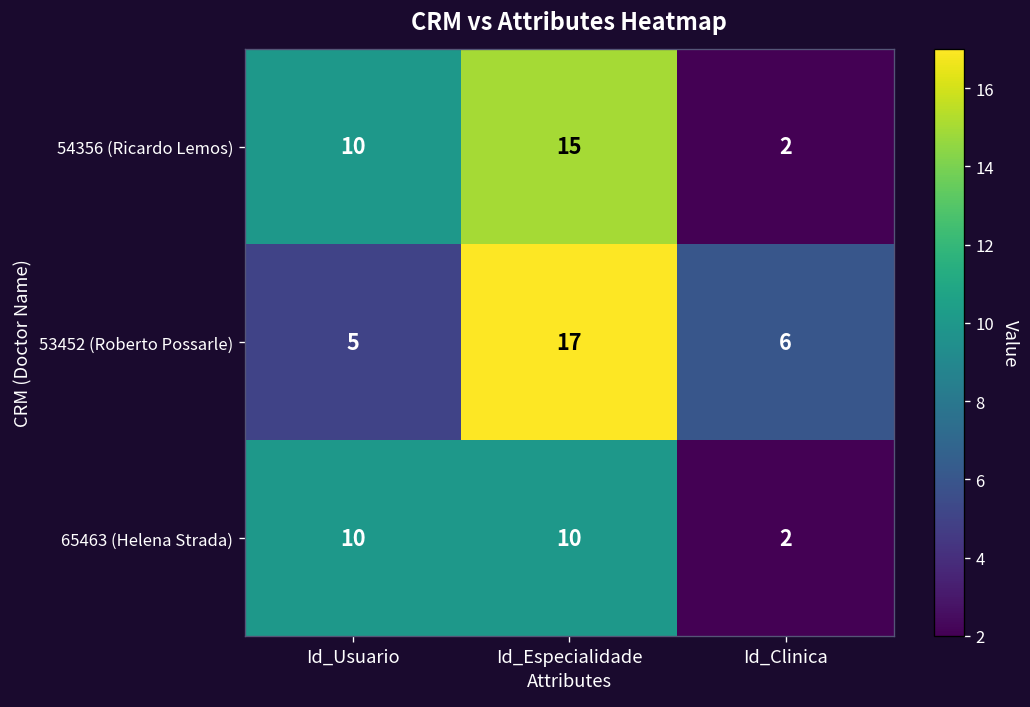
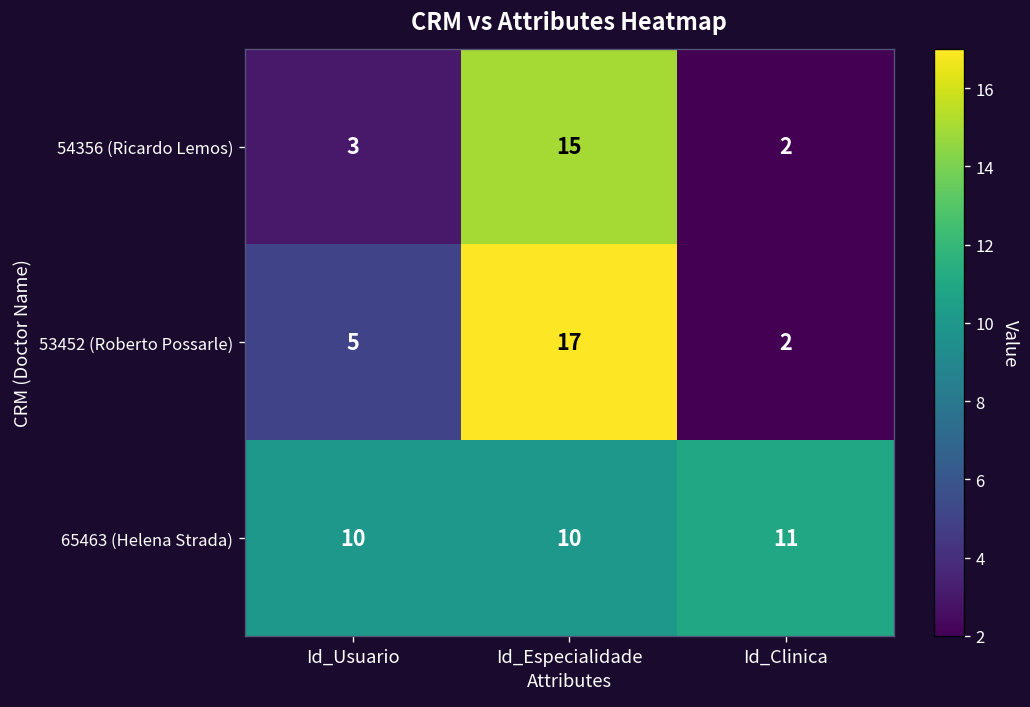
54356 (Ricardo Lemos), Id_Usuario: 10 -> 3
53452 (Roberto Possarle), Id_Clinica: 6 -> 2
65463 (Helena Strada), Id_Clinica: 2 -> 11
